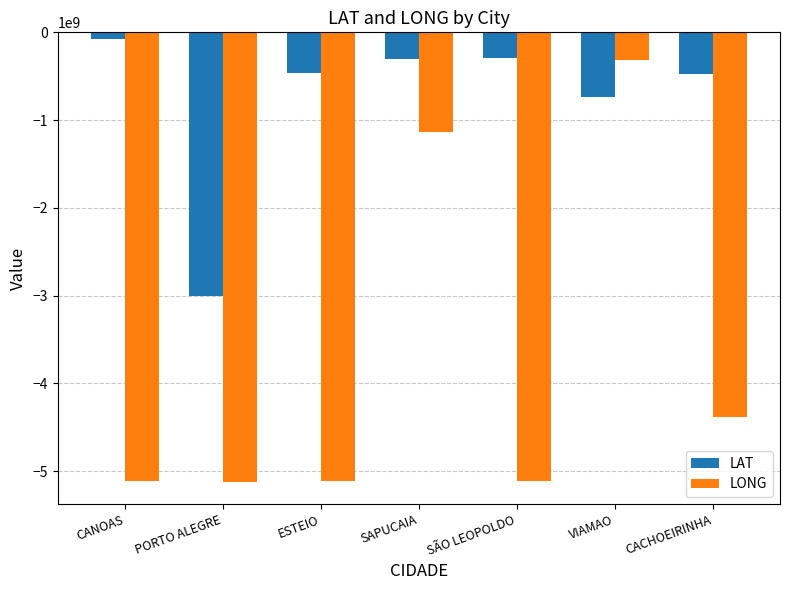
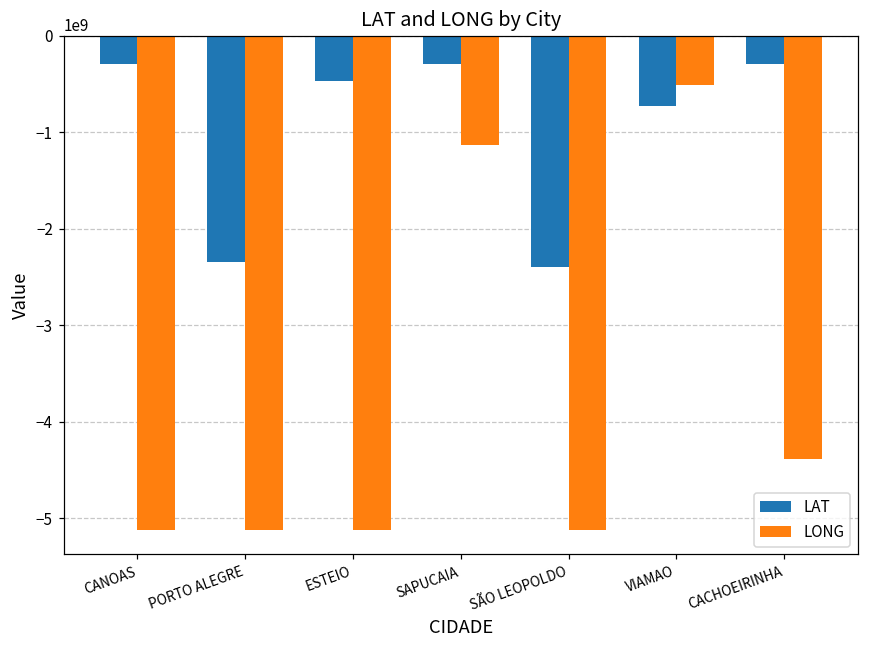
LAT, CANOAS: -100000000 -> -300000000
LAT, PORTO ALEGRE: -3000000000 -> -2300000000
LAT, SÃO LEOPOLDO: -300000000 -> -2400000000
LONG, VIAMAO: -300000000 -> -500000000
LAT, CACHOEIRINHA: -500000000 -> -300000000
